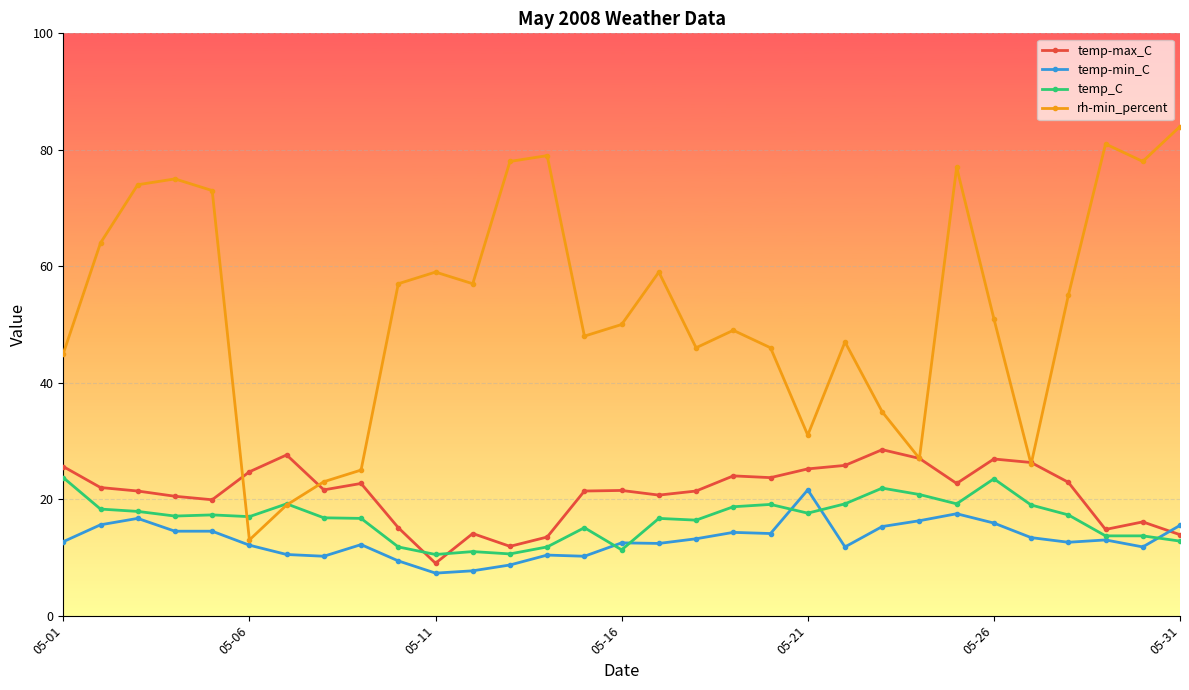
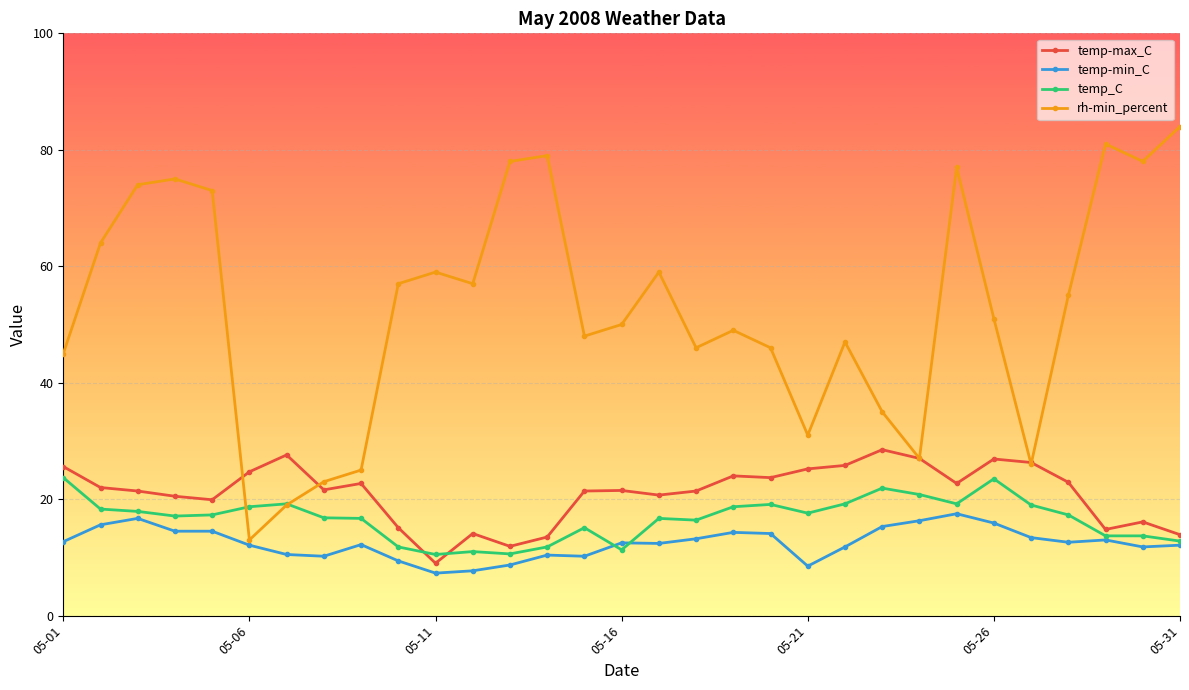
temp_C, 05-06: 17 -> 19
temp-min_C, 05-21: 22 -> 9
temp-min_C, 05-31: 16 -> 12
